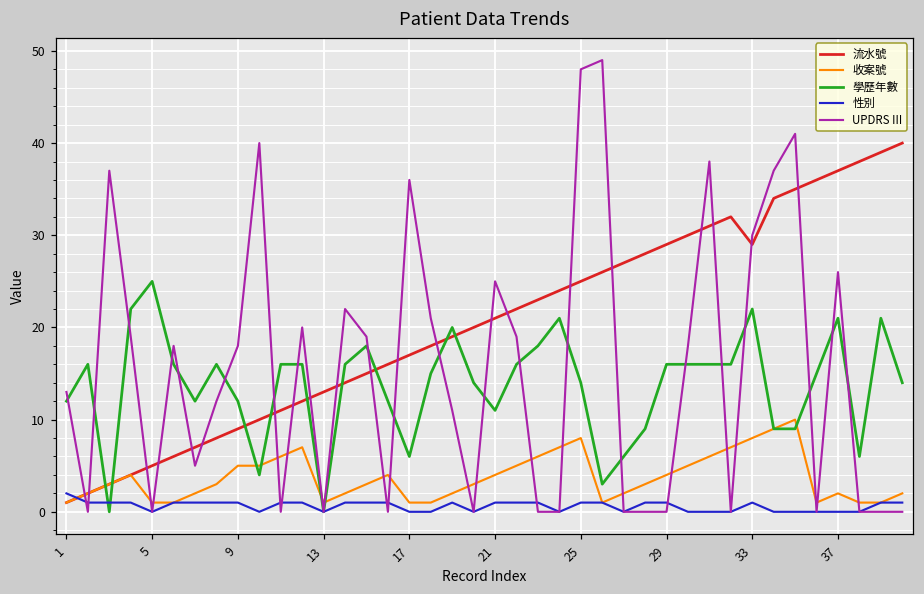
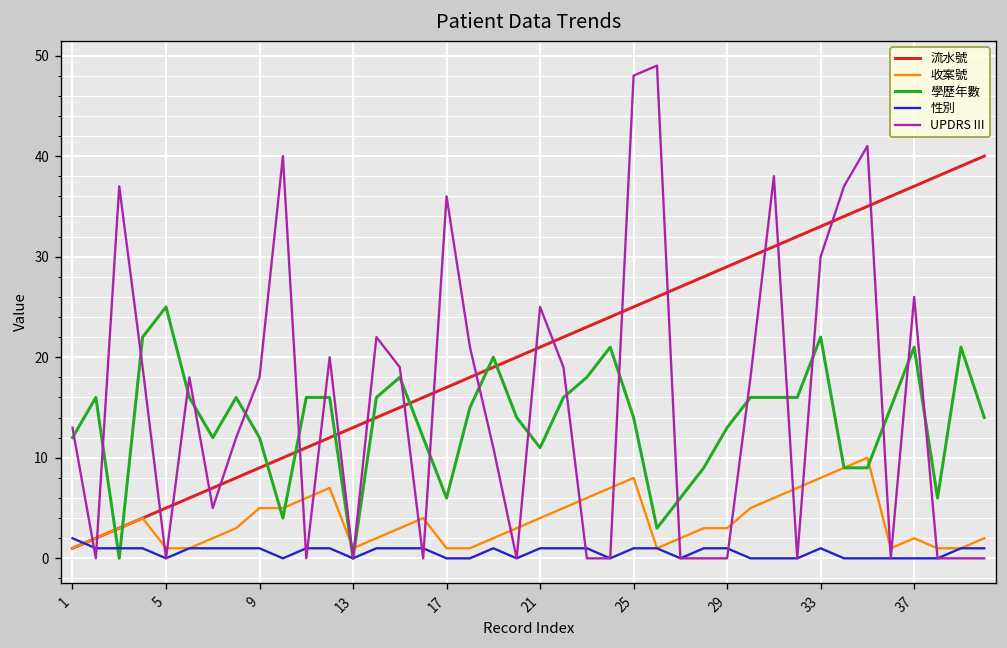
收案號, 29: 4 -> 3
學歷年數, 29: 16 -> 13
流水號, 33: 29 -> 33
